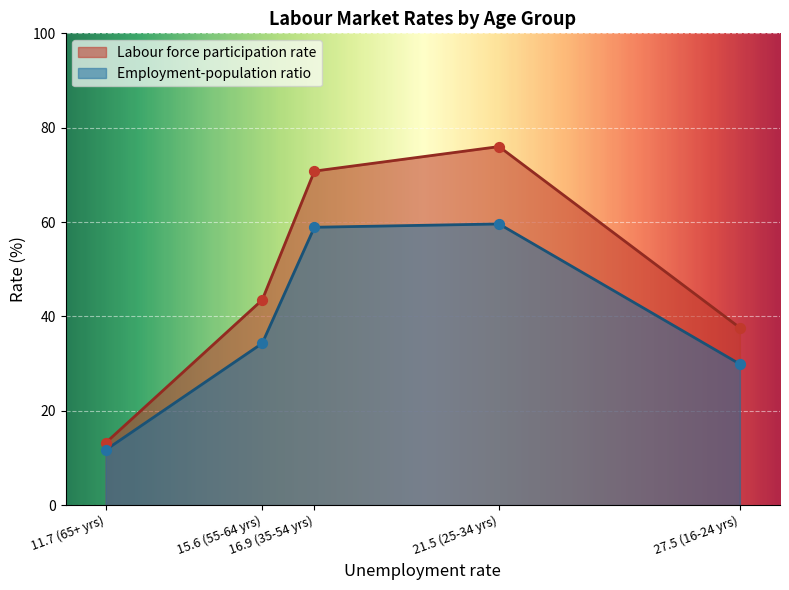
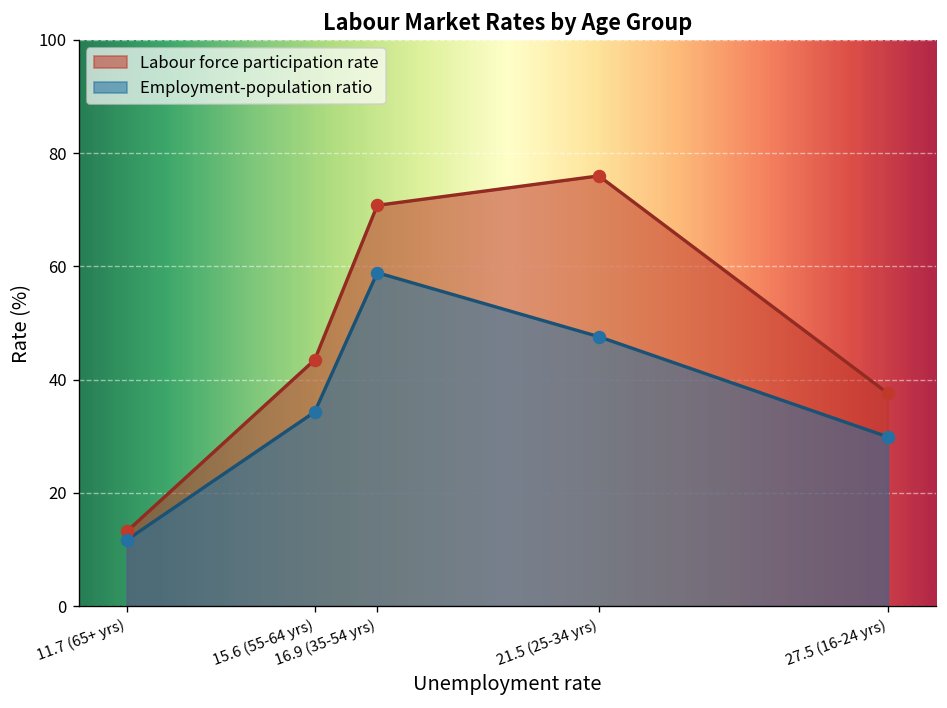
Employment-population ratio, 21.5 (25-34 yrs): 60 -> 48
